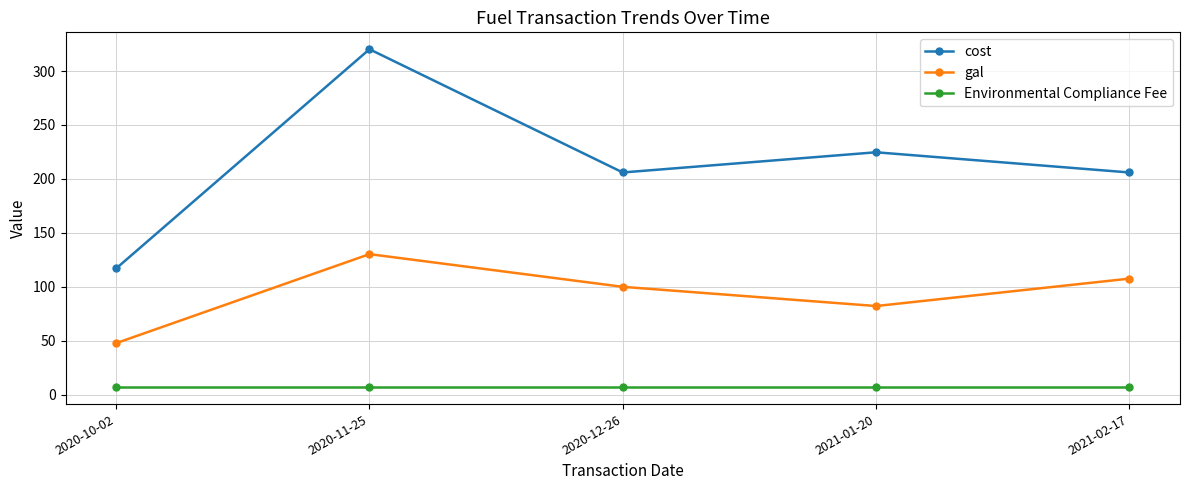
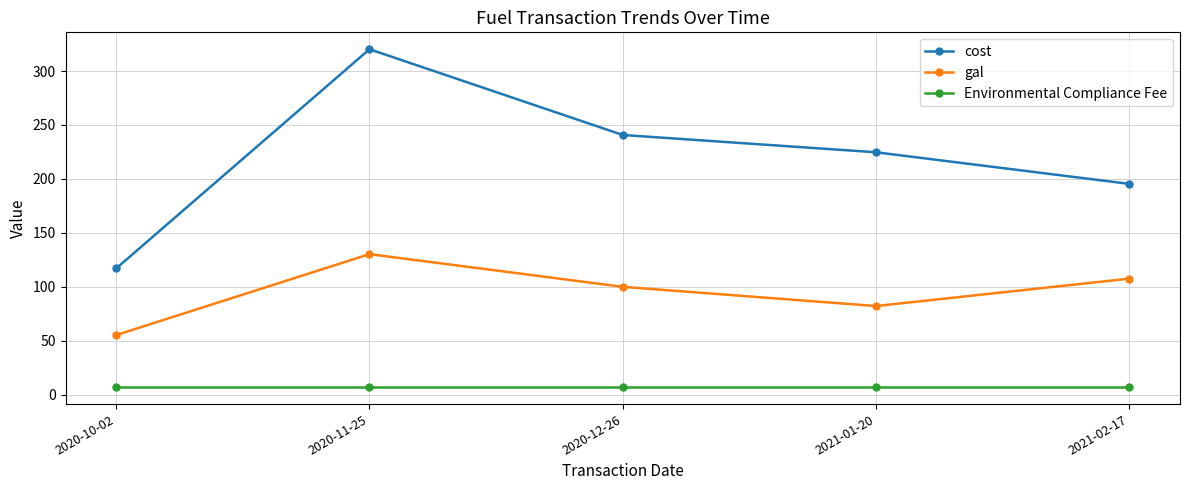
gal, 2020-10-02: 48 -> 55
cost, 2020-12-26: 206 -> 241
cost, 2021-02-17: 206 -> 195
